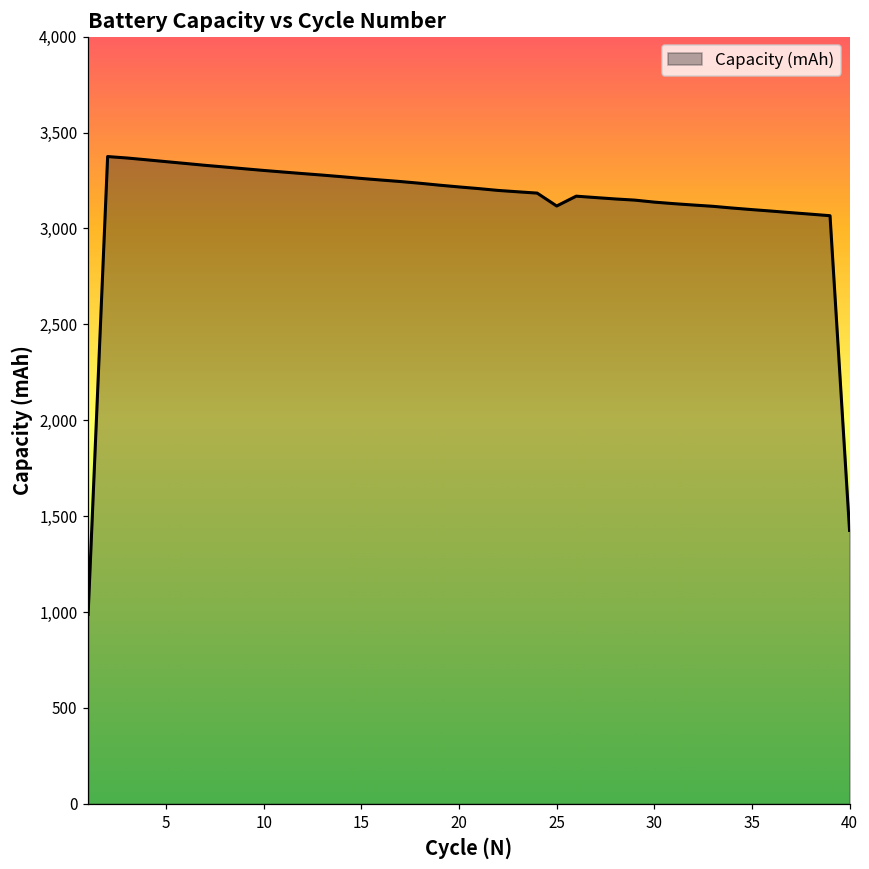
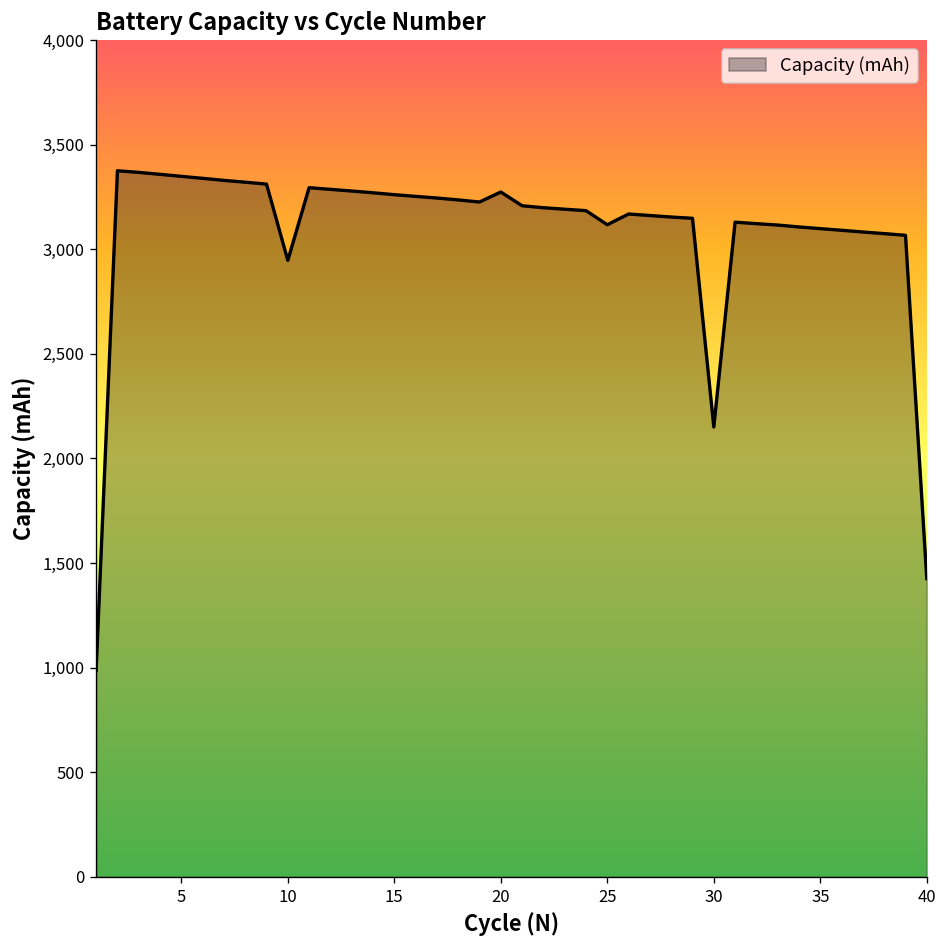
10: 3,300 -> 2,950
20: 3,220 -> 3,270
30: 3,140 -> 2,150
